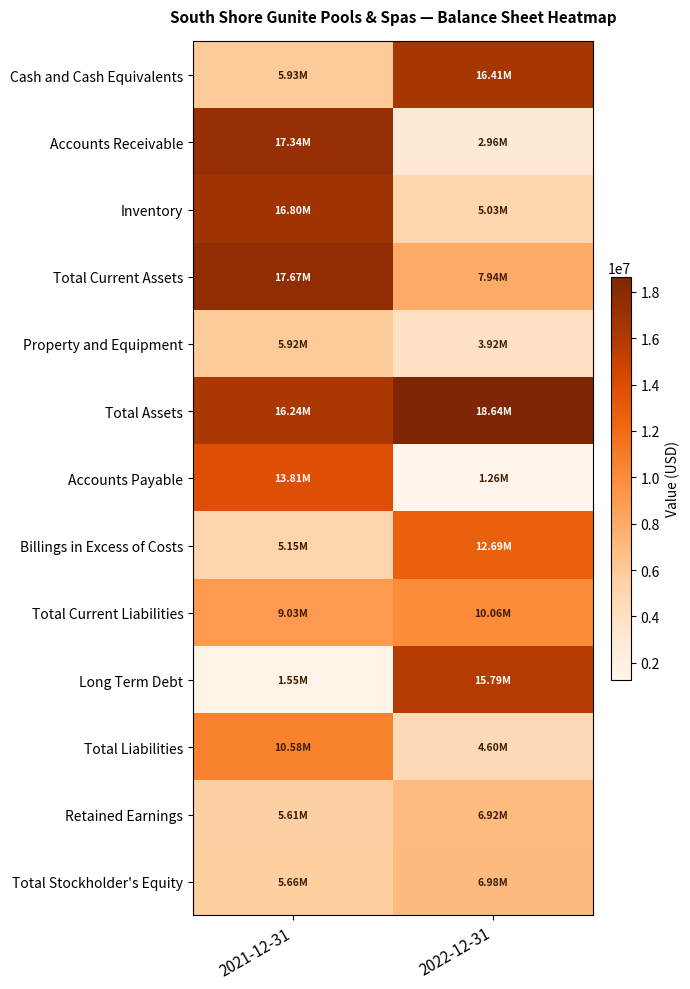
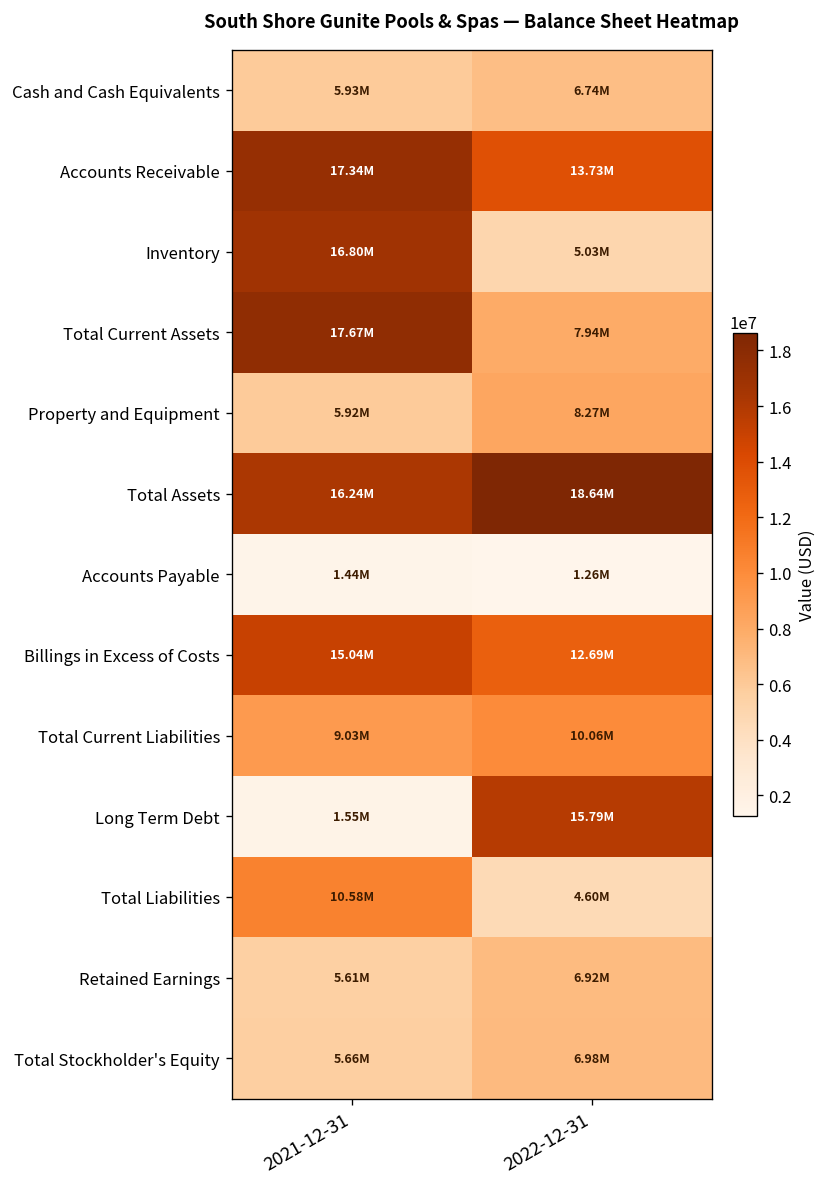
Cash and Cash Equivalents, 2022-12-31: 16.41M -> 6.74M
Accounts Receivable, 2022-12-31: 2.96M -> 13.73M
Property and Equipment, 2022-12-31: 3.92M -> 8.27M
Accounts Payable, 2021-12-31: 13.81M -> 1.44M
Billings in Excess of Costs, 2021-12-31: 5.15M -> 15.04M
